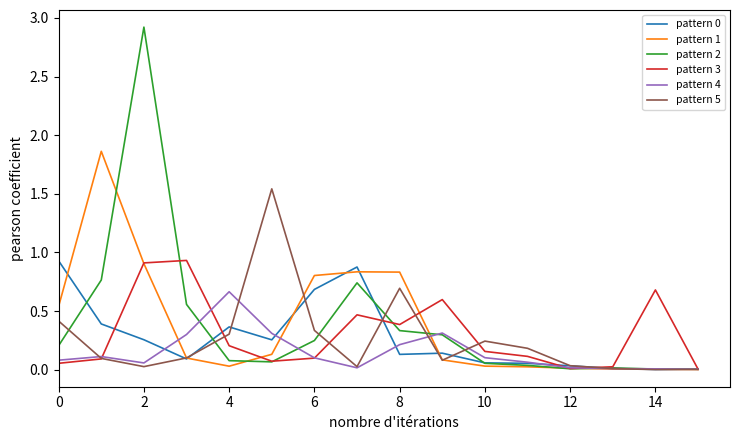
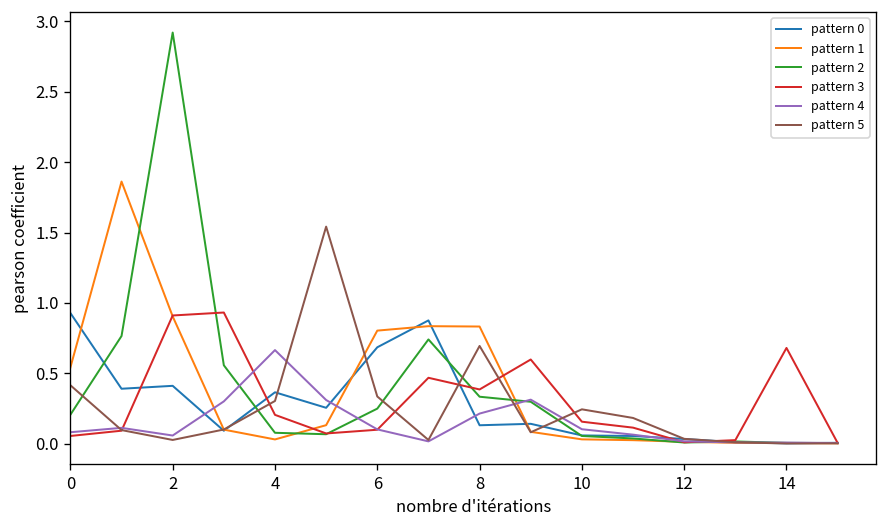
pattern 0, 2: 0.26 -> 0.41
